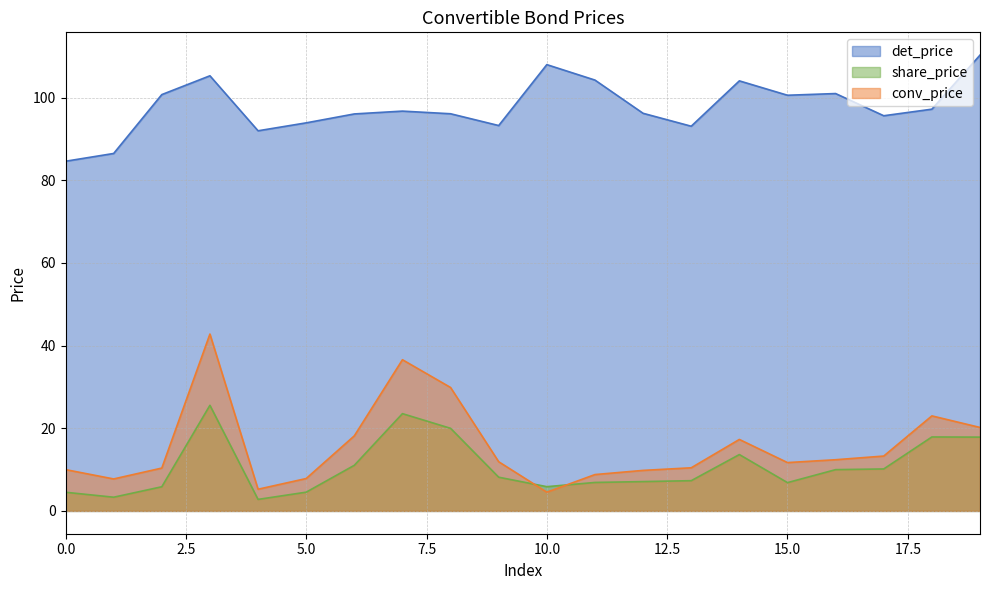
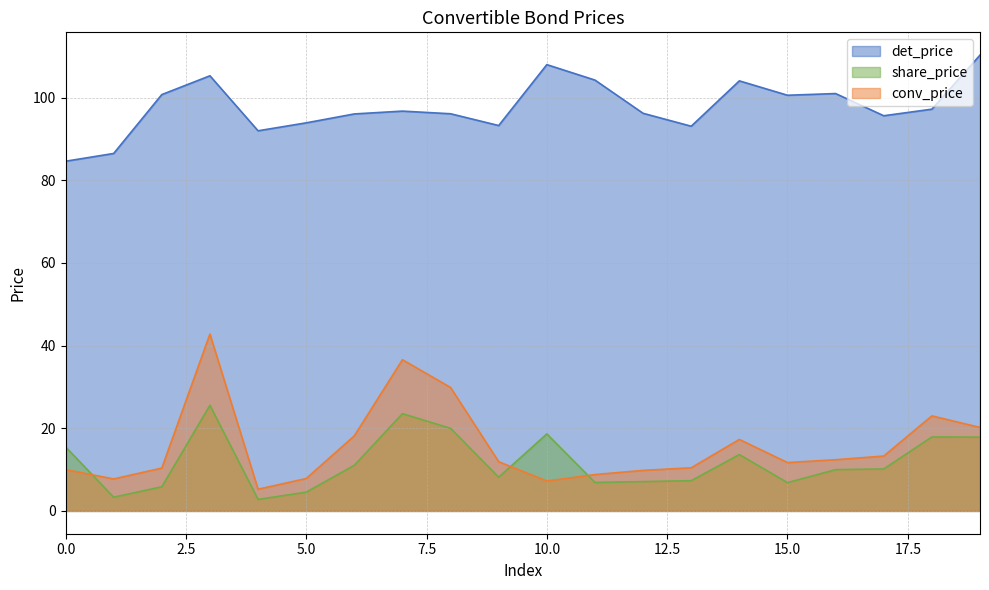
share_price, 0.0: 5 -> 16
share_price, 10.0: 6 -> 19
conv_price, 10.0: 5 -> 7
